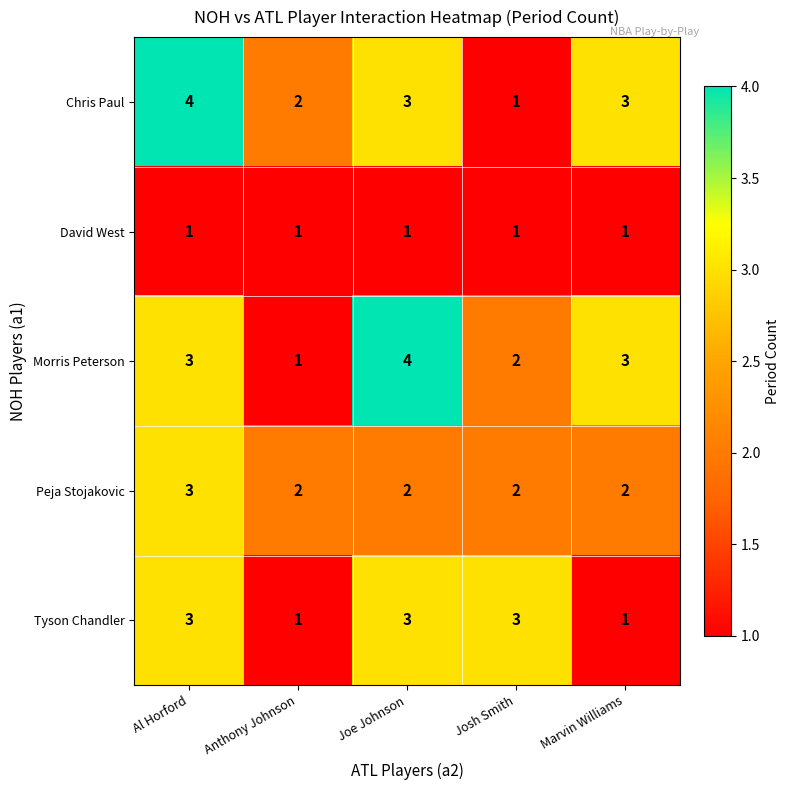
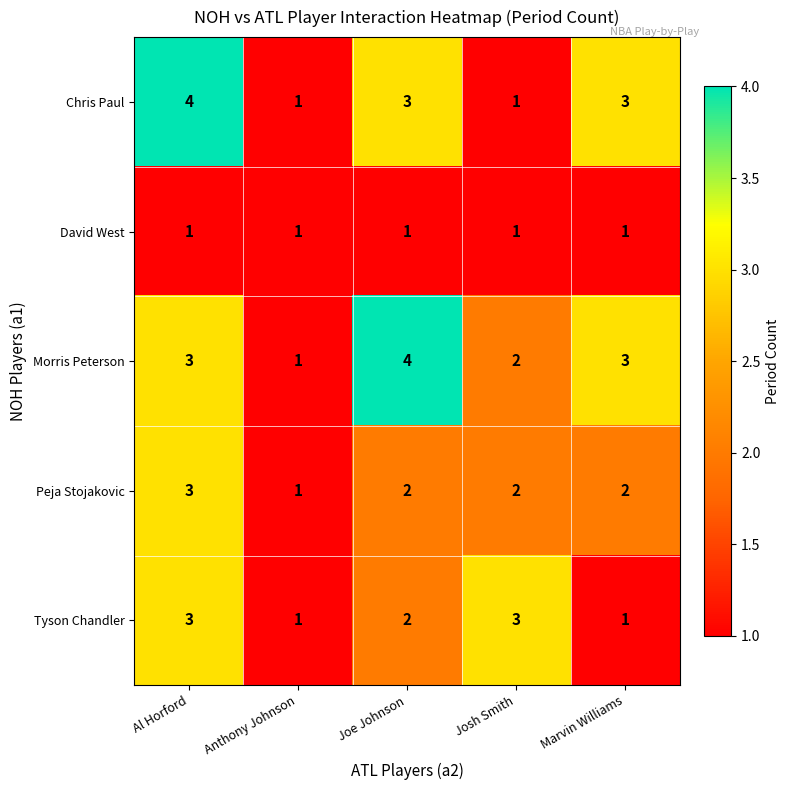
Chris Paul, Anthony Johnson: 2 -> 1
Peja Stojakovic, Anthony Johnson: 2 -> 1
Tyson Chandler, Joe Johnson: 3 -> 2
